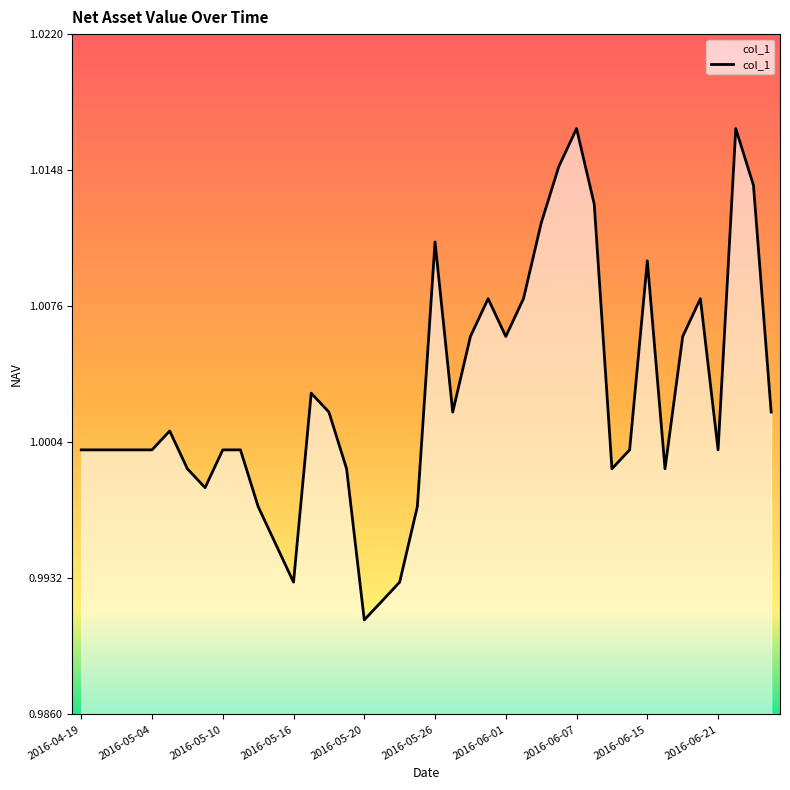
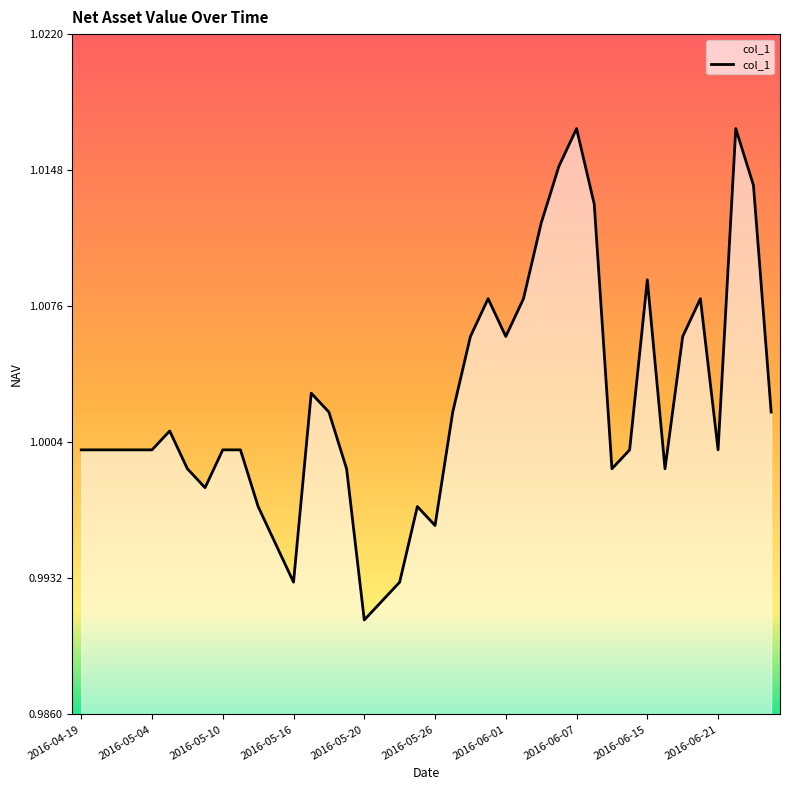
2016-05-26: 1.011 -> 0.996
2016-06-15: 1.010 -> 1.009
